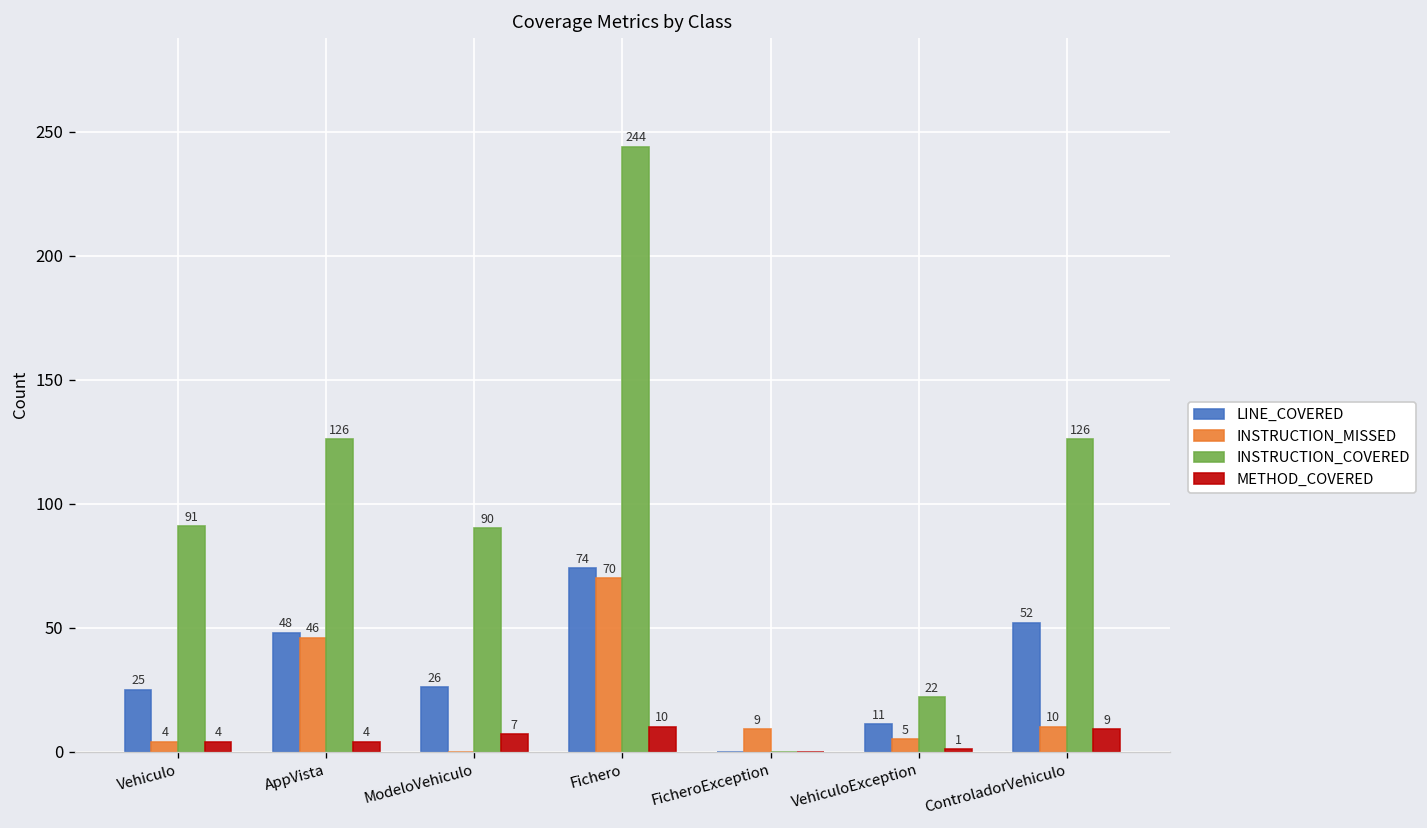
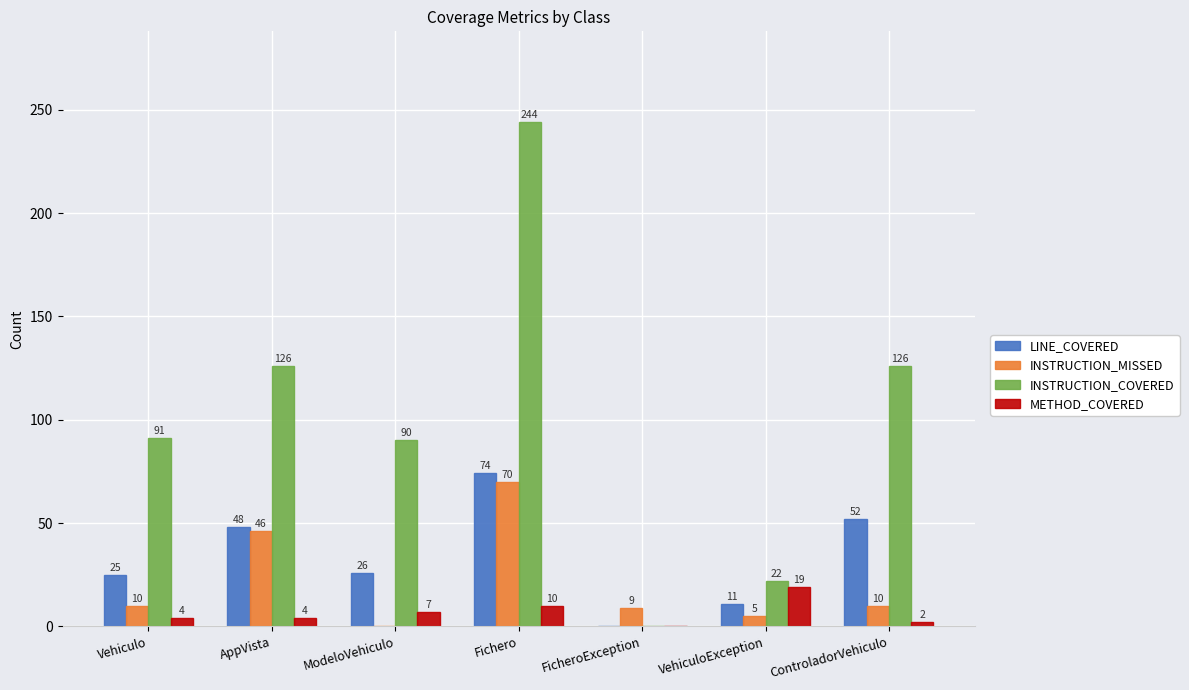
INSTRUCTION_MISSED, Vehiculo: 4 -> 10
METHOD_COVERED, VehiculoException: 1 -> 19
METHOD_COVERED, ControladorVehiculo: 9 -> 2
